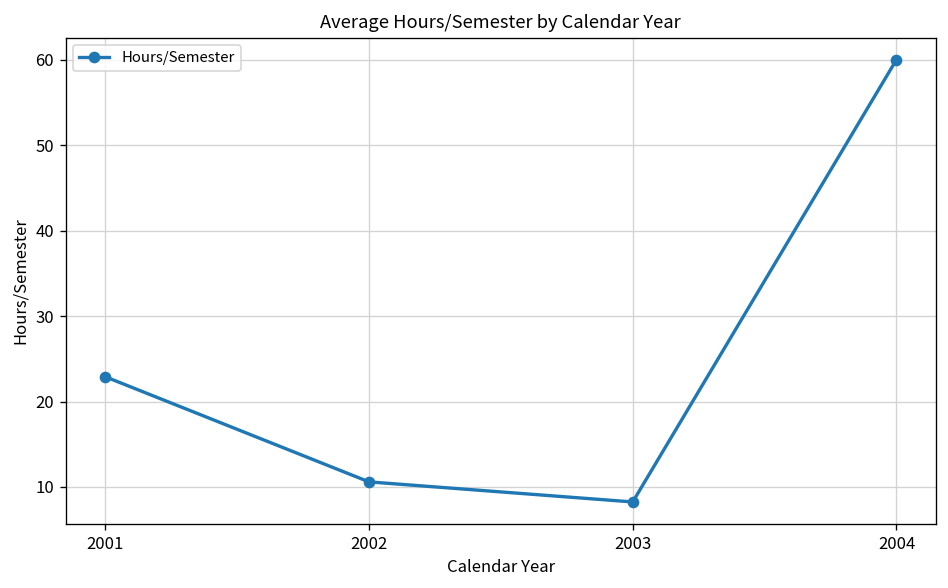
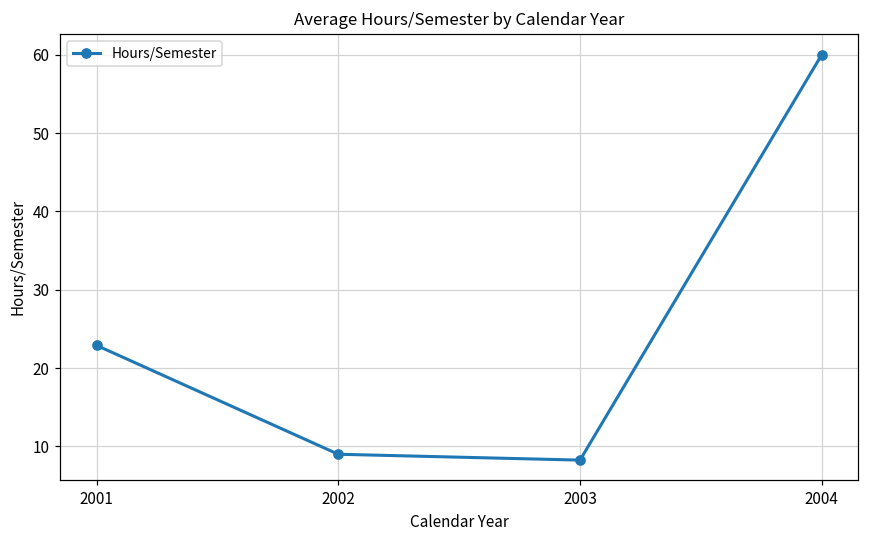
2002: 11 -> 9
